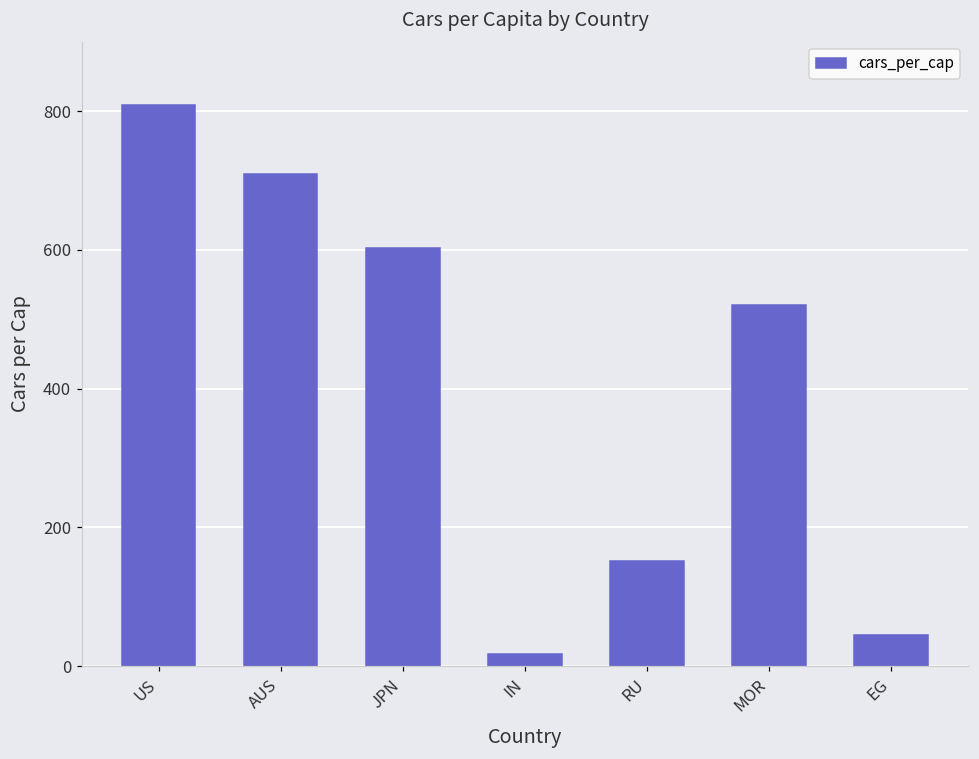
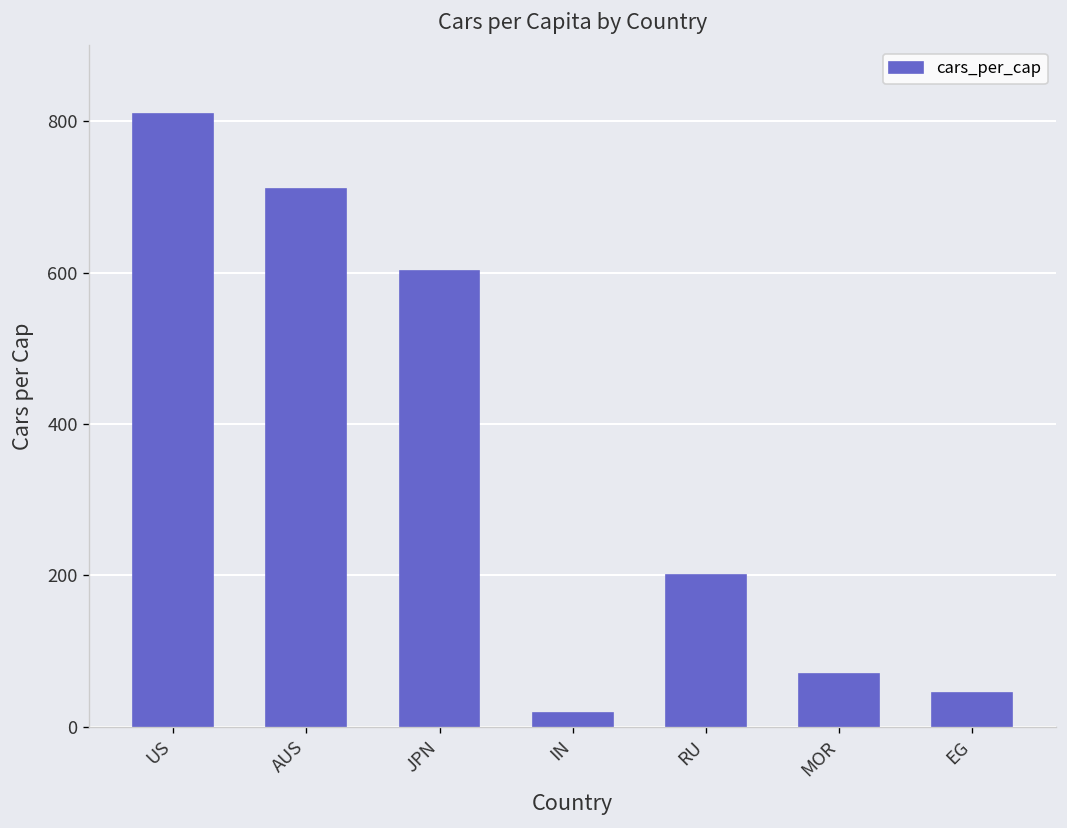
RU: 150 -> 200
MOR: 520 -> 70
